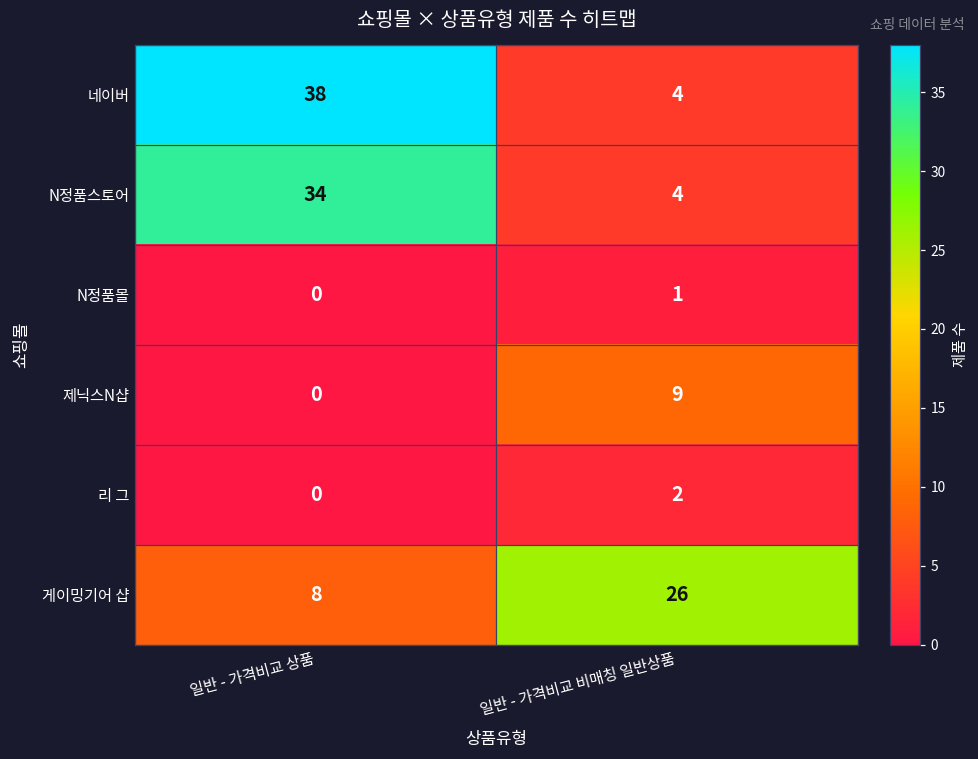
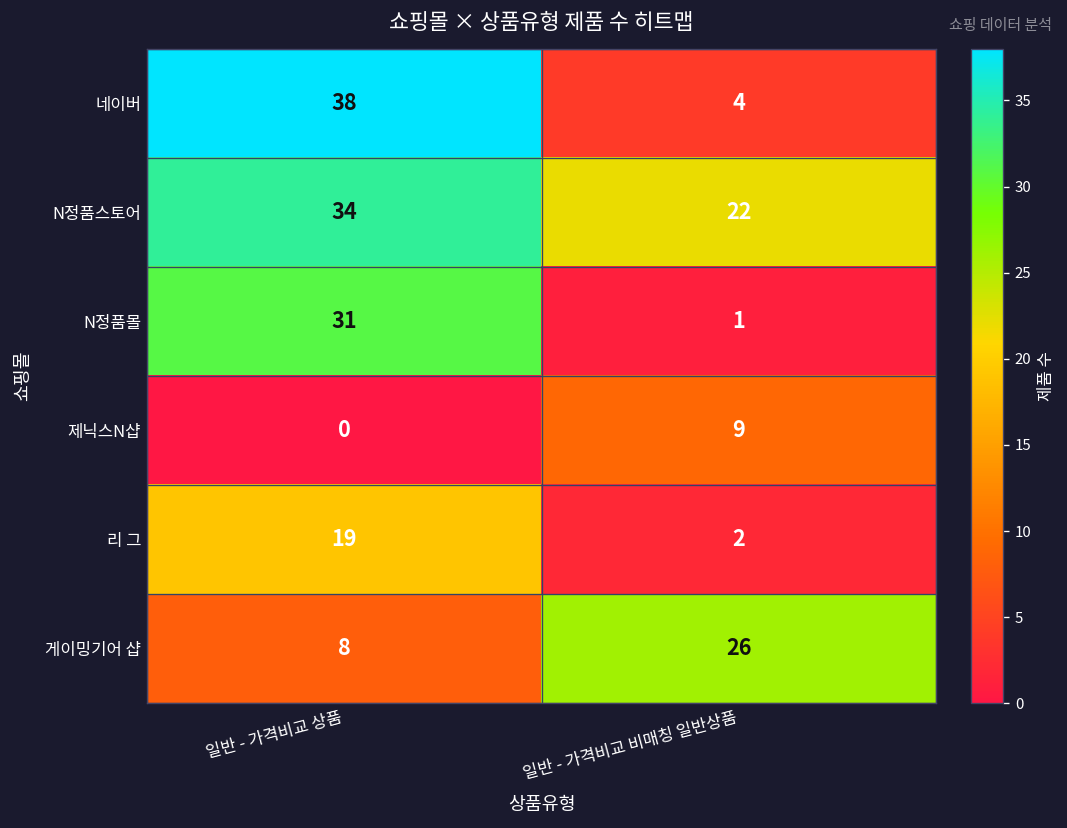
N정품스토어, 일반 - 가격비교 비매칭 일반상품: 4 -> 22
N정품몰, 일반 - 가격비교 상품: 0 -> 31
리 그, 일반 - 가격비교 상품: 0 -> 19
